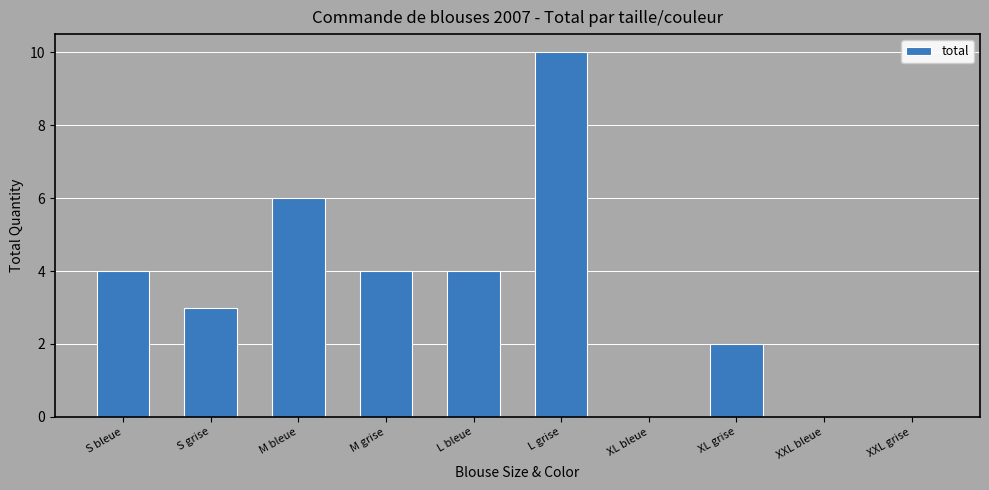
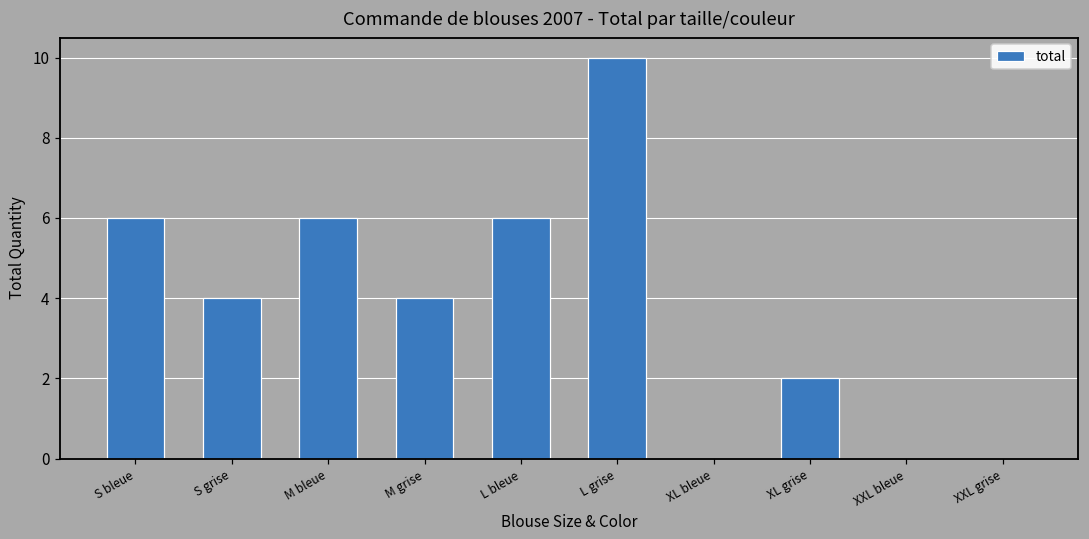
S bleue: 4 -> 6
S grise: 3 -> 4
L bleue: 4 -> 6
